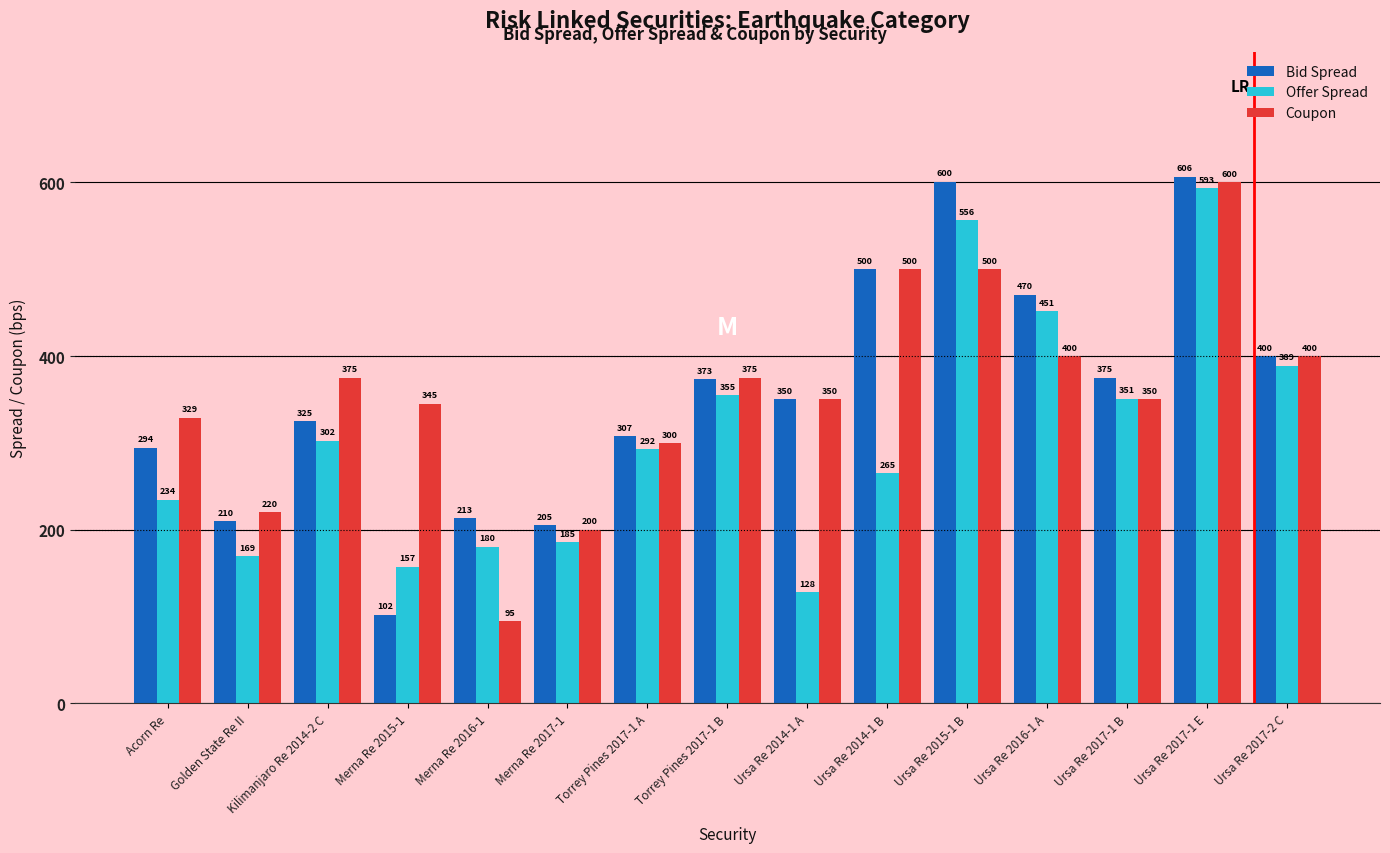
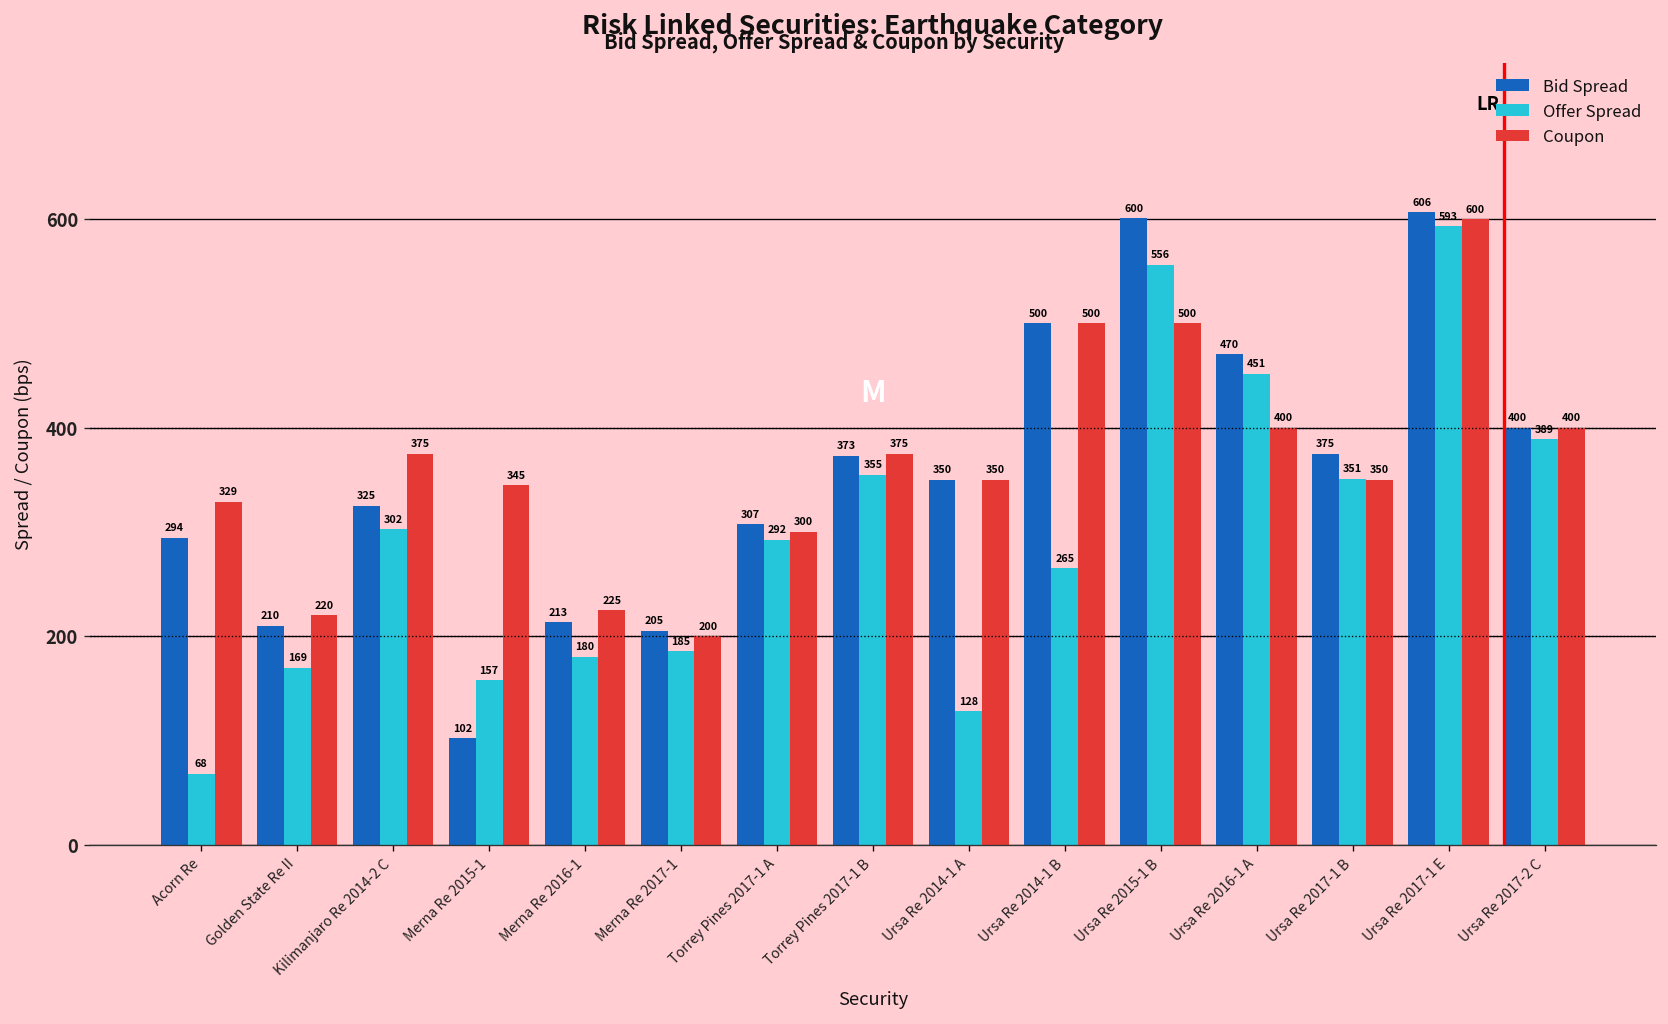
Offer Spread, Acorn Re: 234 -> 68
Coupon, Merna Re 2016-1: 95 -> 225
